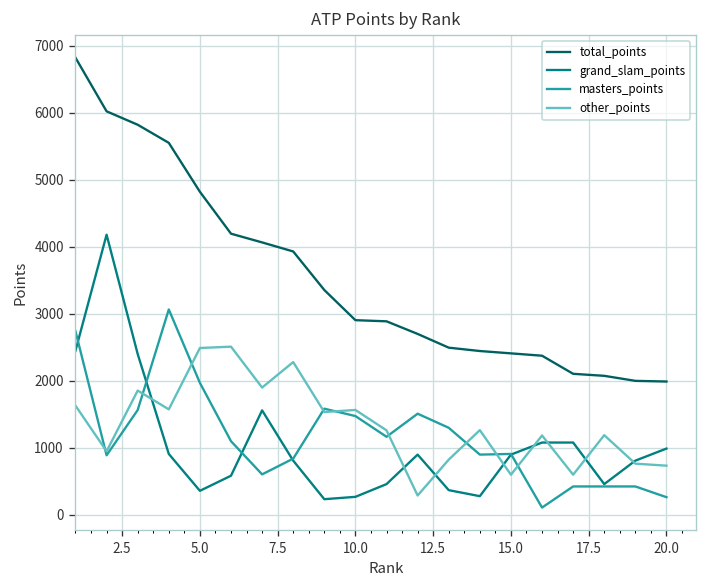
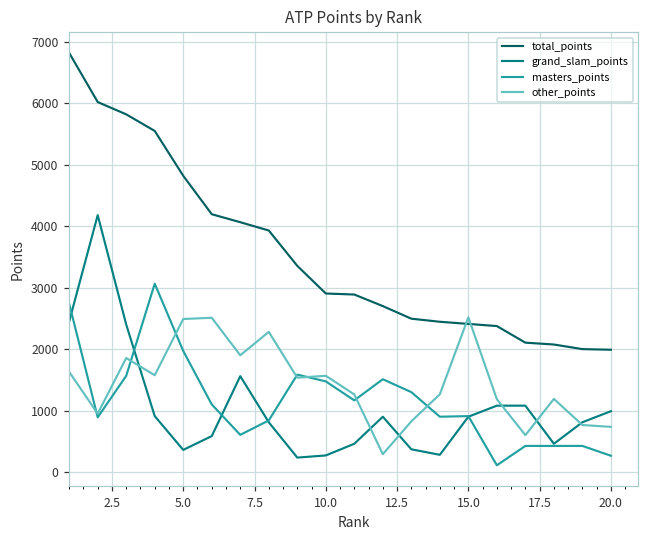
other_points, 15.0: 600 -> 2500
